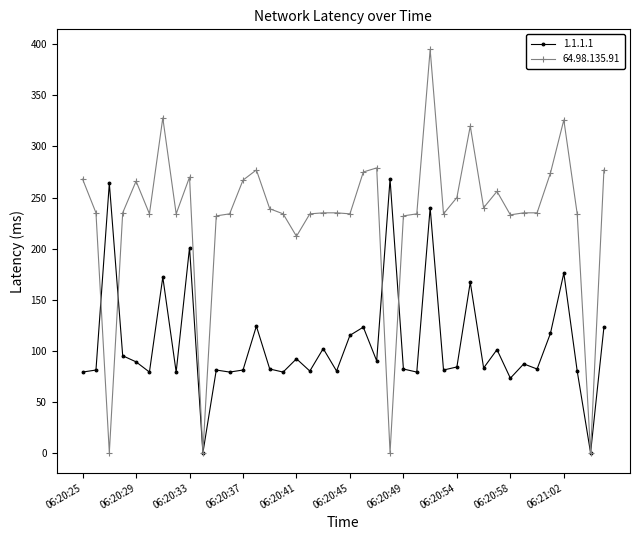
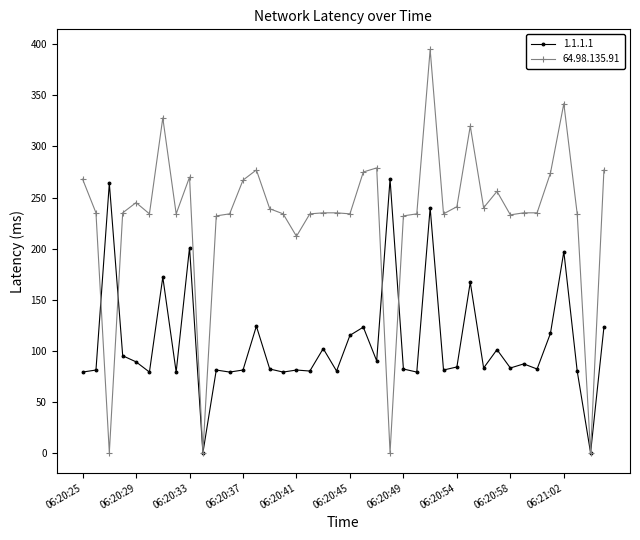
64.98.135.91, 06:20:29: 266 -> 245
1.1.1.1, 06:20:41: 92 -> 81
64.98.135.91, 06:20:54: 250 -> 241
1.1.1.1, 06:20:58: 73 -> 83
1.1.1.1, 06:21:02: 176 -> 197
64.98.135.91, 06:21:02: 326 -> 342
